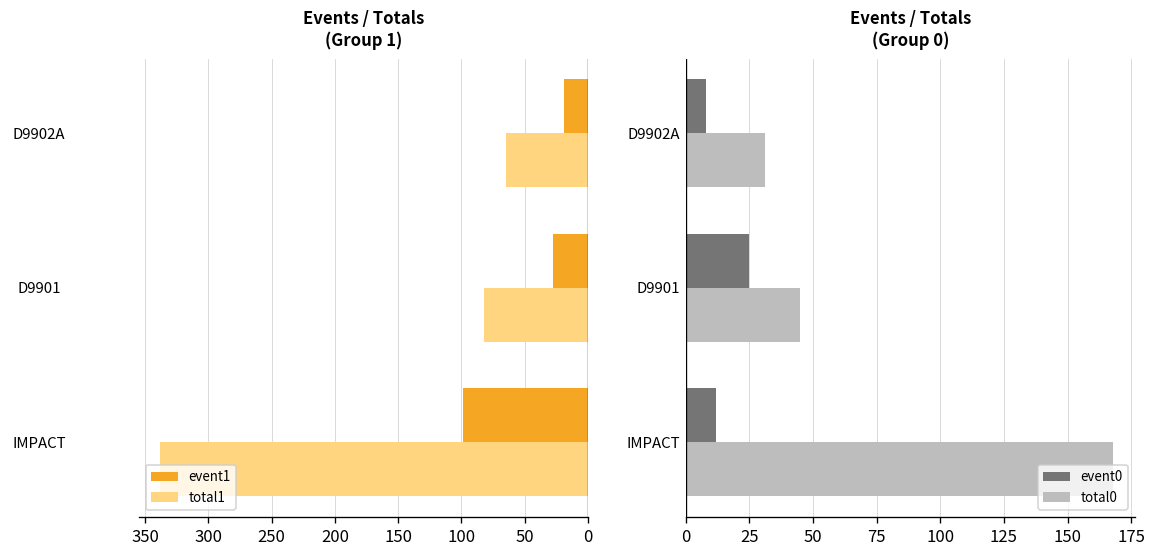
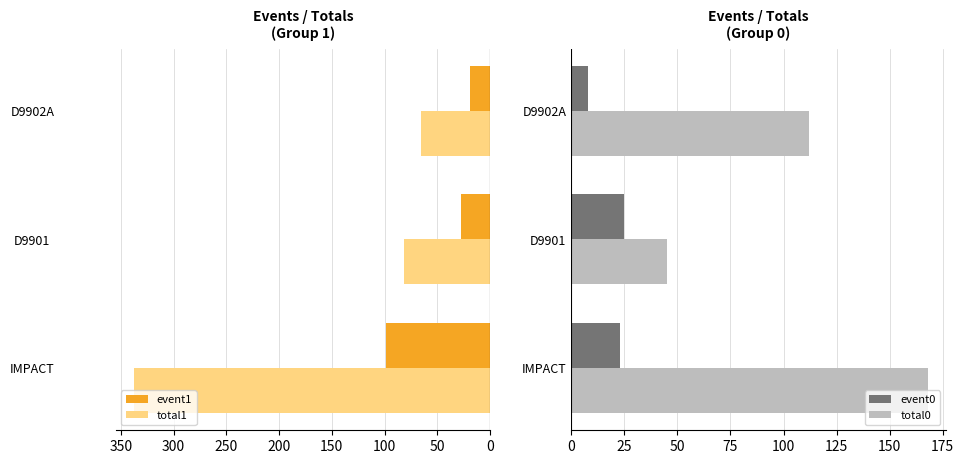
Events / Totals (Group 0), total0, D9902A: 31 -> 112
Events / Totals (Group 0), event0, IMPACT: 12 -> 23
